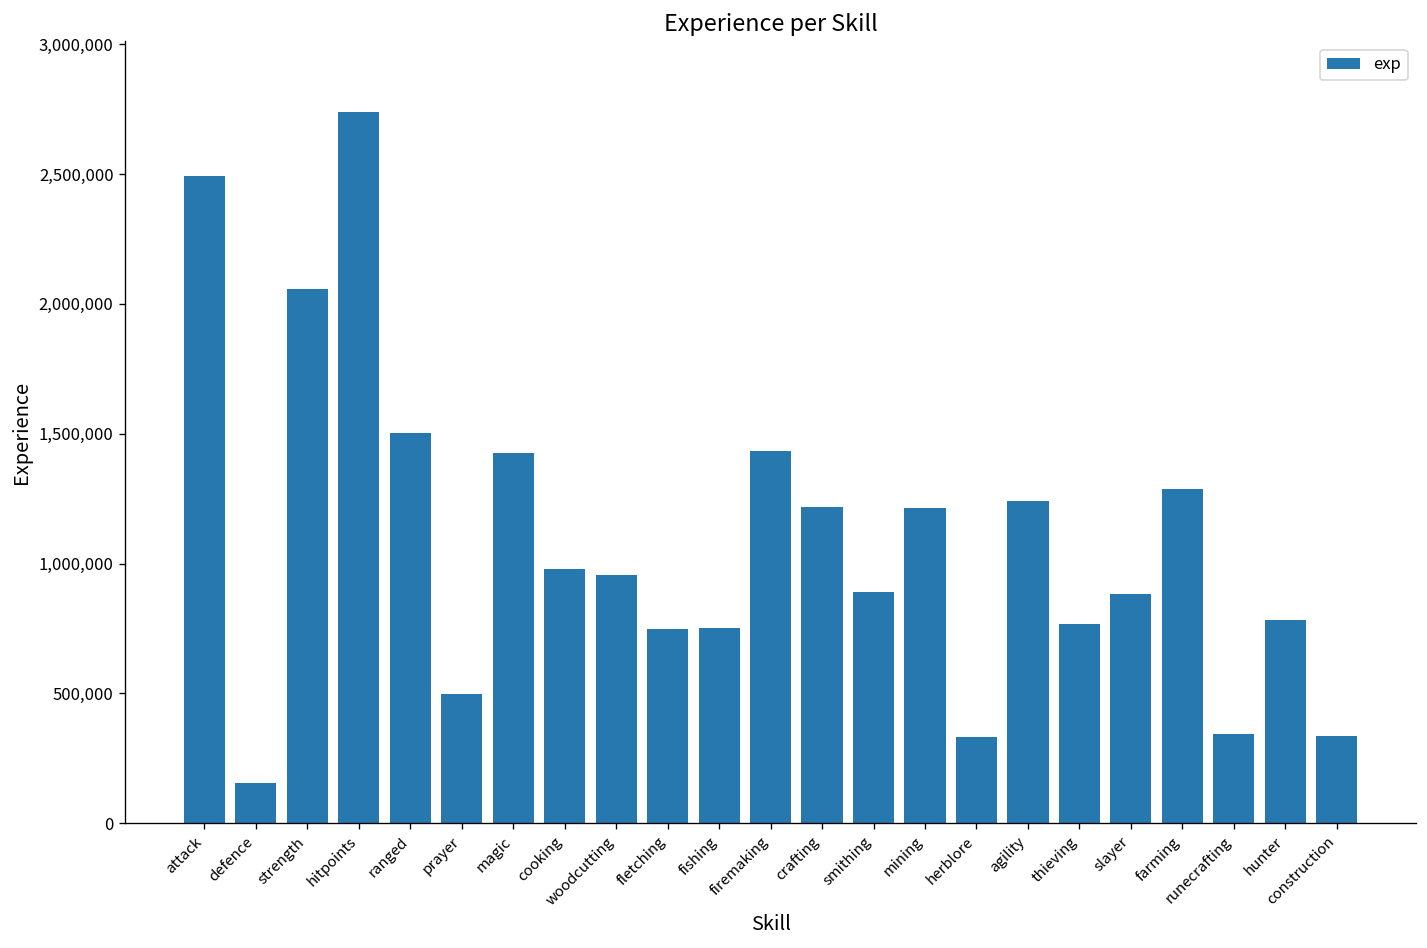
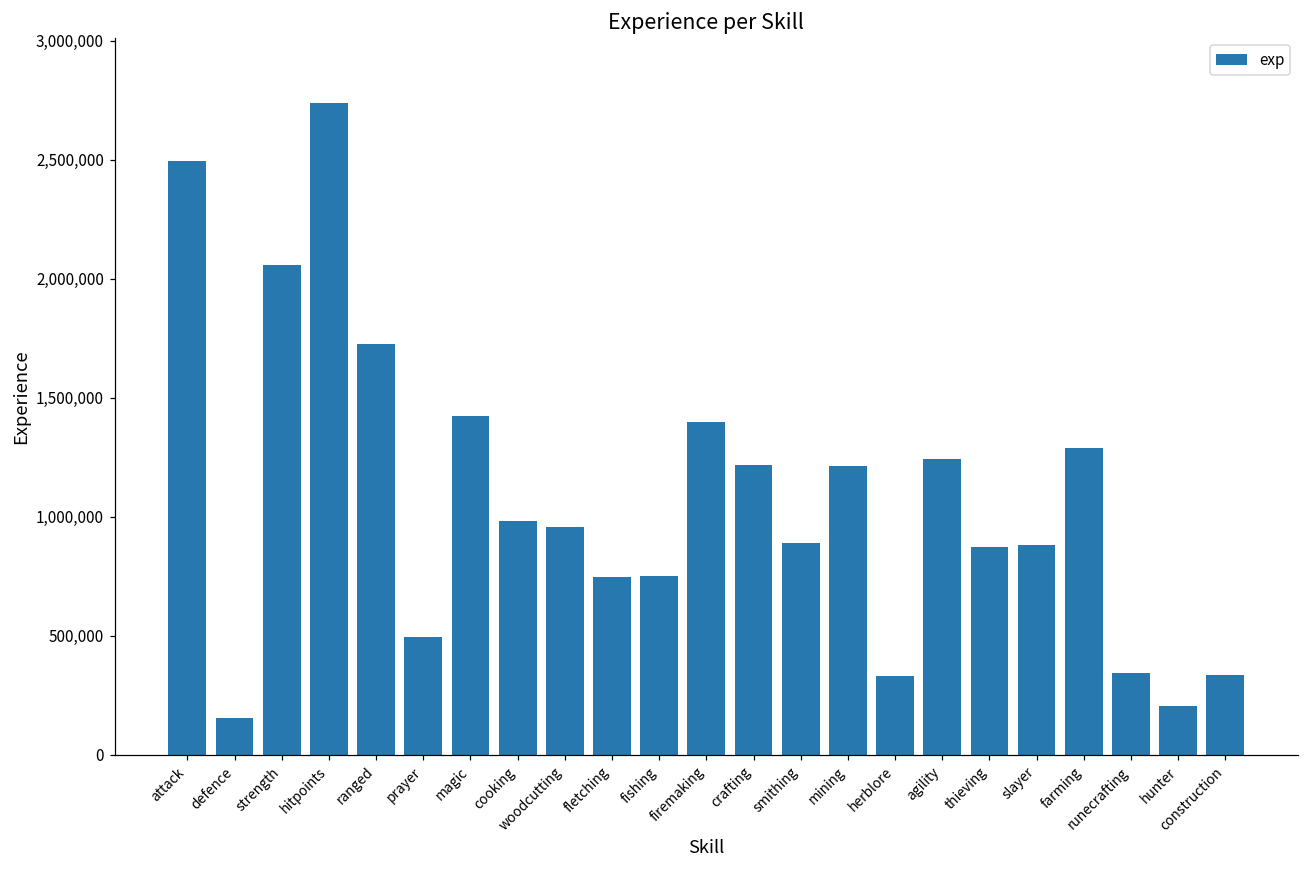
ranged: 1,500,000 -> 1,730,000
firemaking: 1,440,000 -> 1,400,000
thieving: 770,000 -> 870,000
hunter: 780,000 -> 200,000
